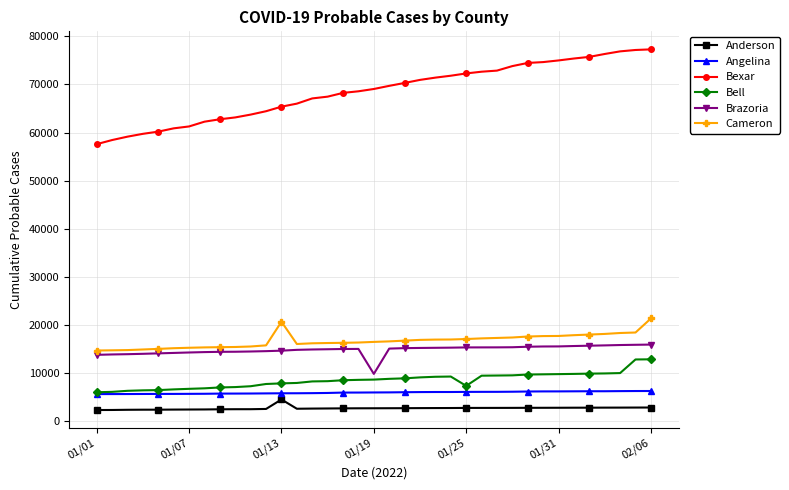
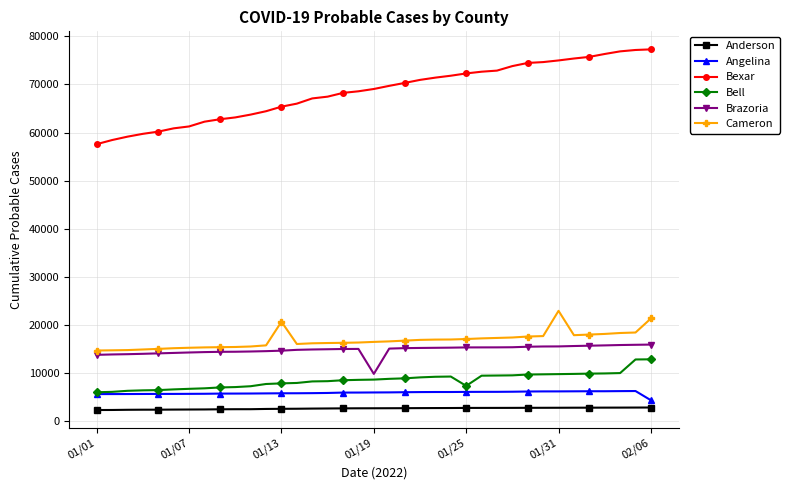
Anderson, 01/13: 5000 -> 3000
Cameron, 01/31: 18000 -> 23000
Angelina, 02/06: 6000 -> 4000
